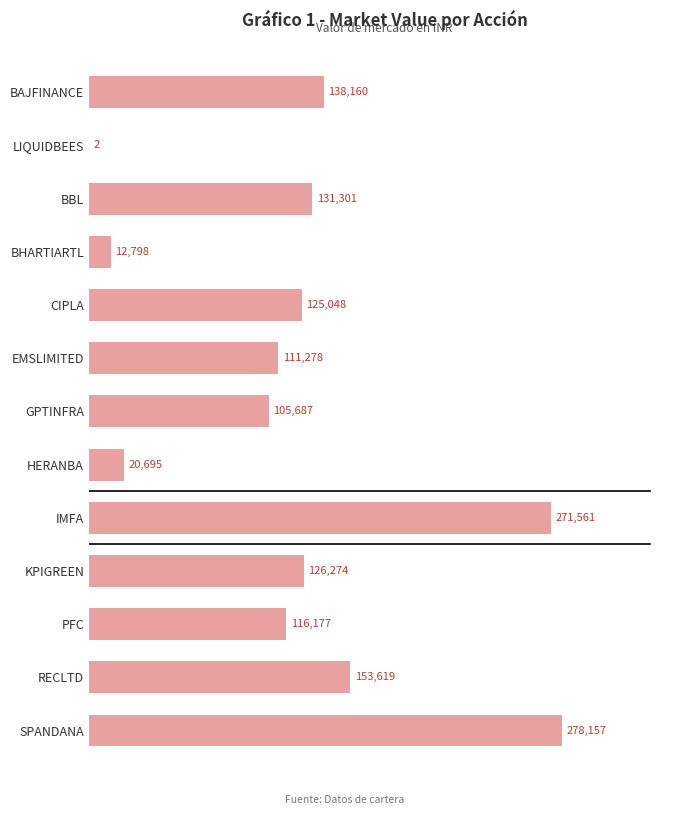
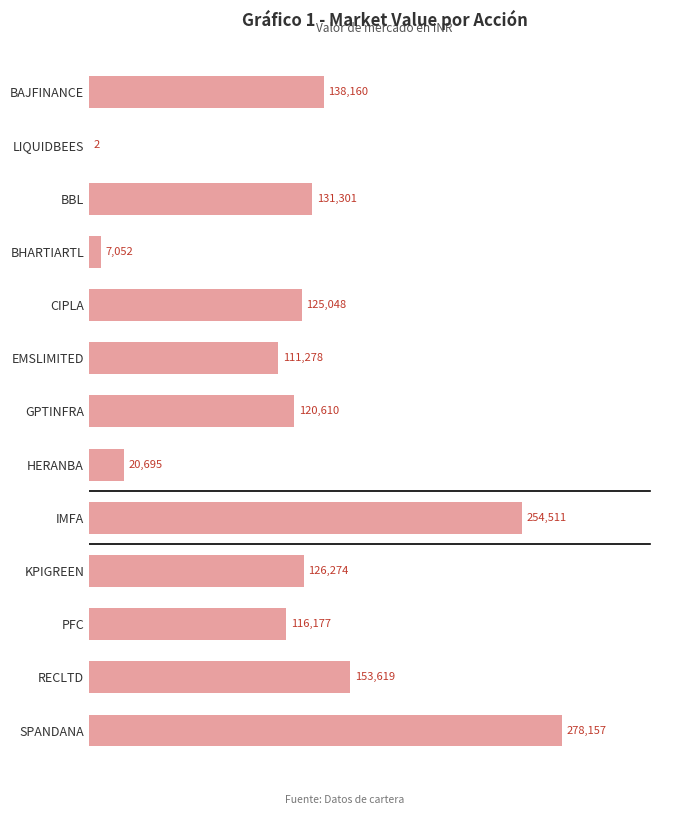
BHARTIARTL: 12,798 -> 7,052
GPTINFRA: 105,687 -> 120,610
IMFA: 271,561 -> 254,511
